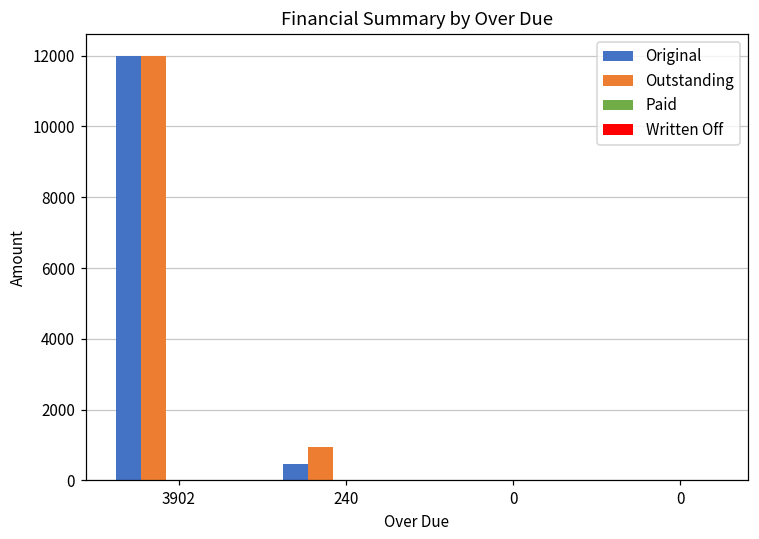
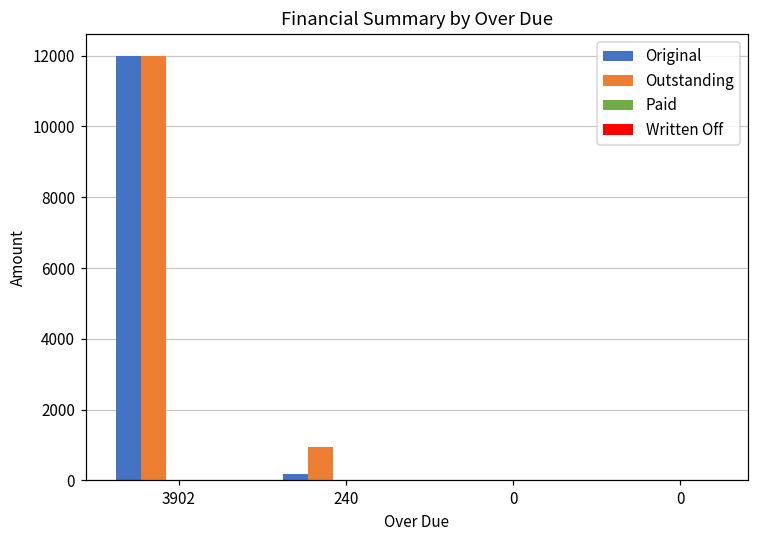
Original, 240: 500 -> 200
